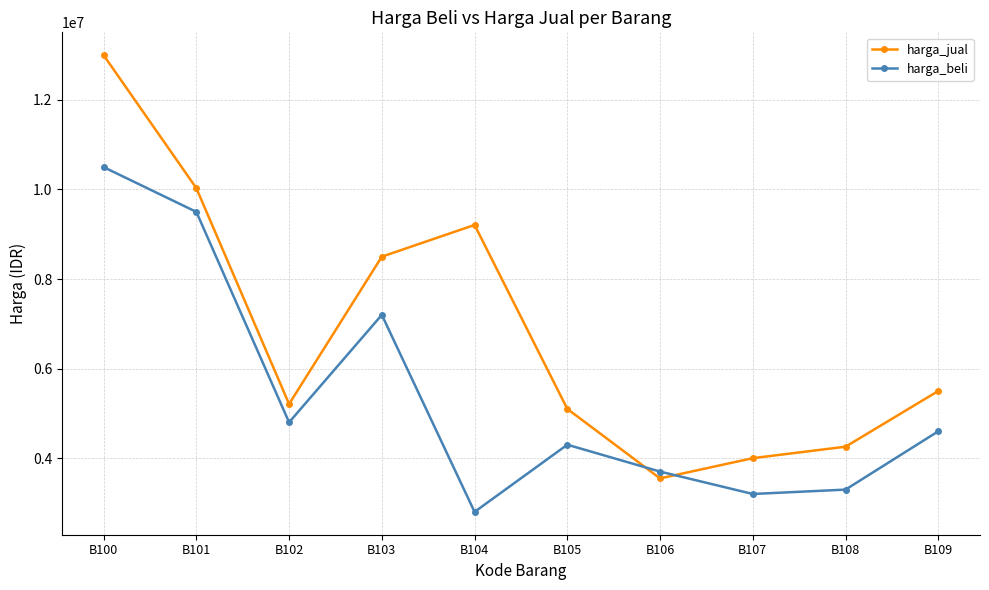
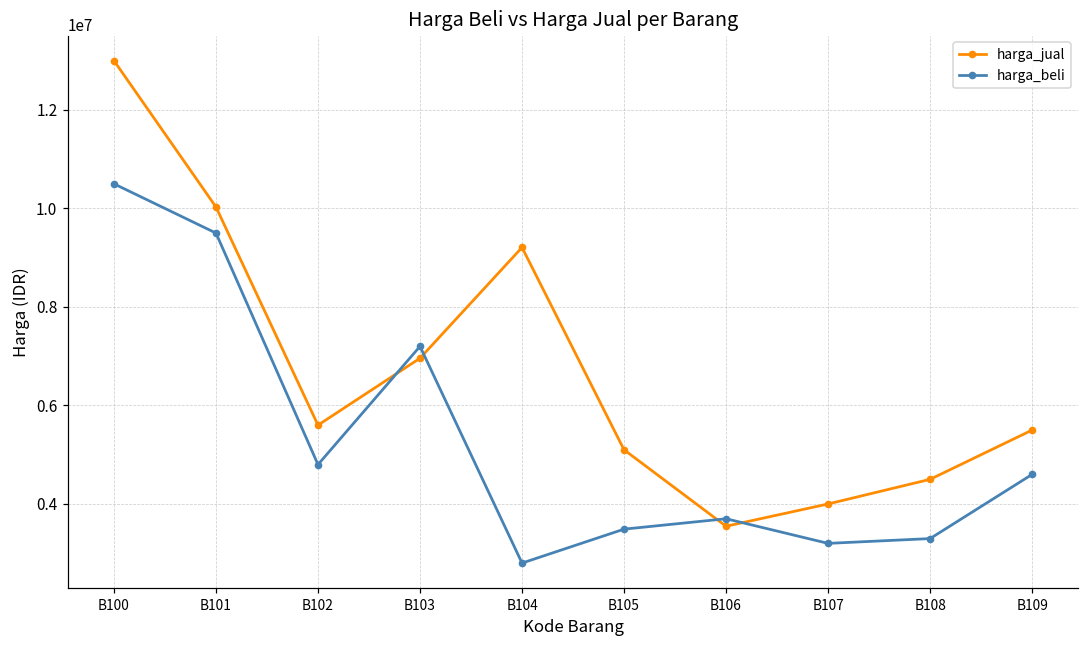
harga_jual, B102: 5200000 -> 5600000
harga_jual, B103: 8500000 -> 7000000
harga_beli, B105: 4300000 -> 3500000
harga_jual, B108: 4300000 -> 4500000
